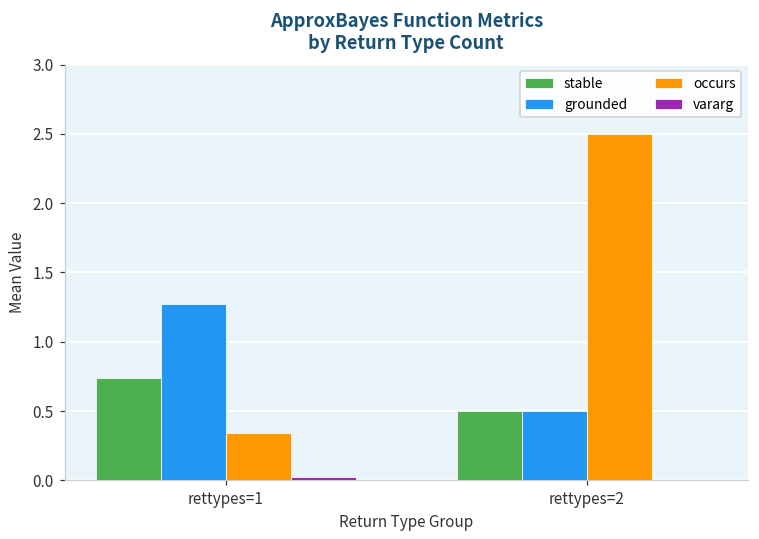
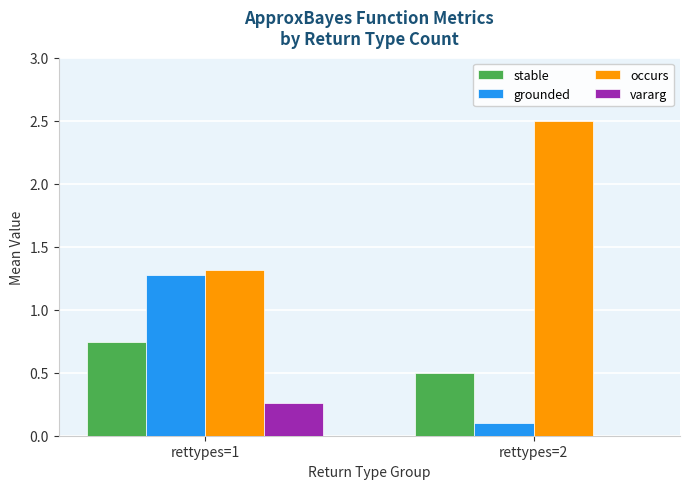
occurs, rettypes=1: 0.34 -> 1.32
vararg, rettypes=1: 0.02 -> 0.26
grounded, rettypes=2: 0.5 -> 0.1
